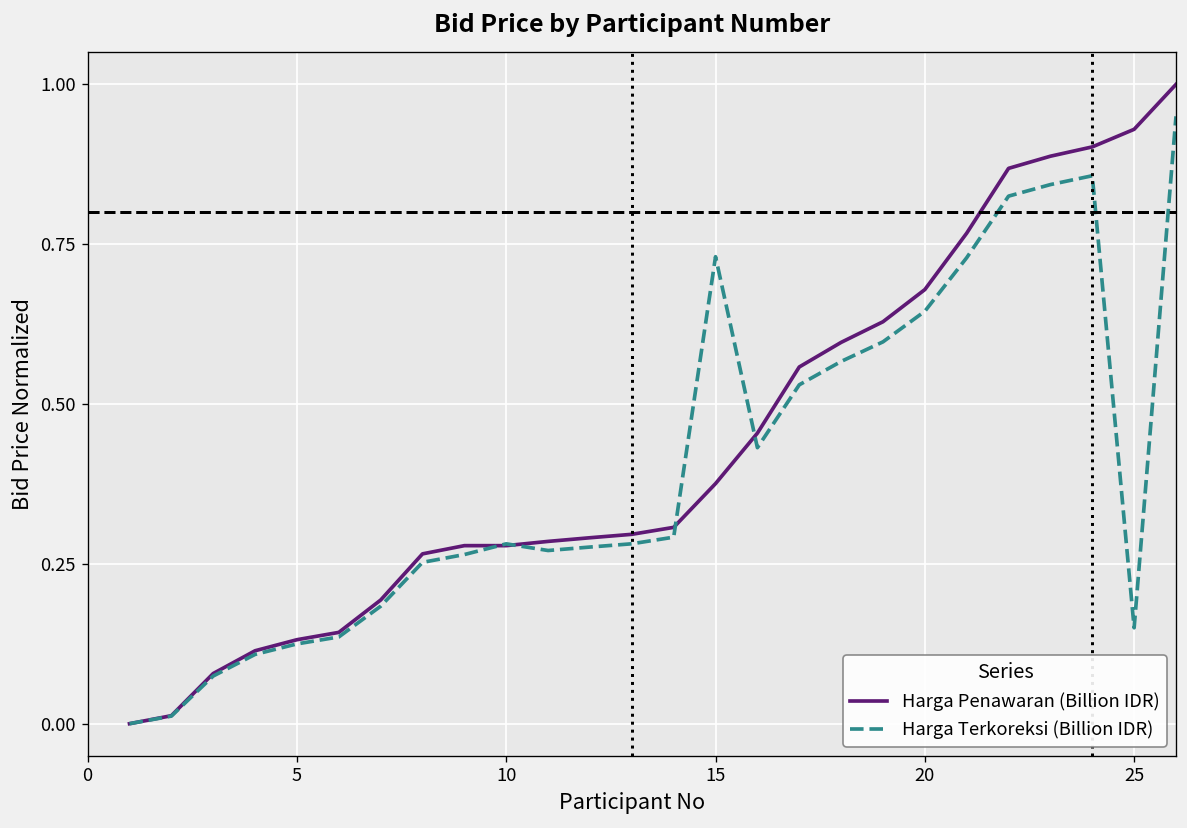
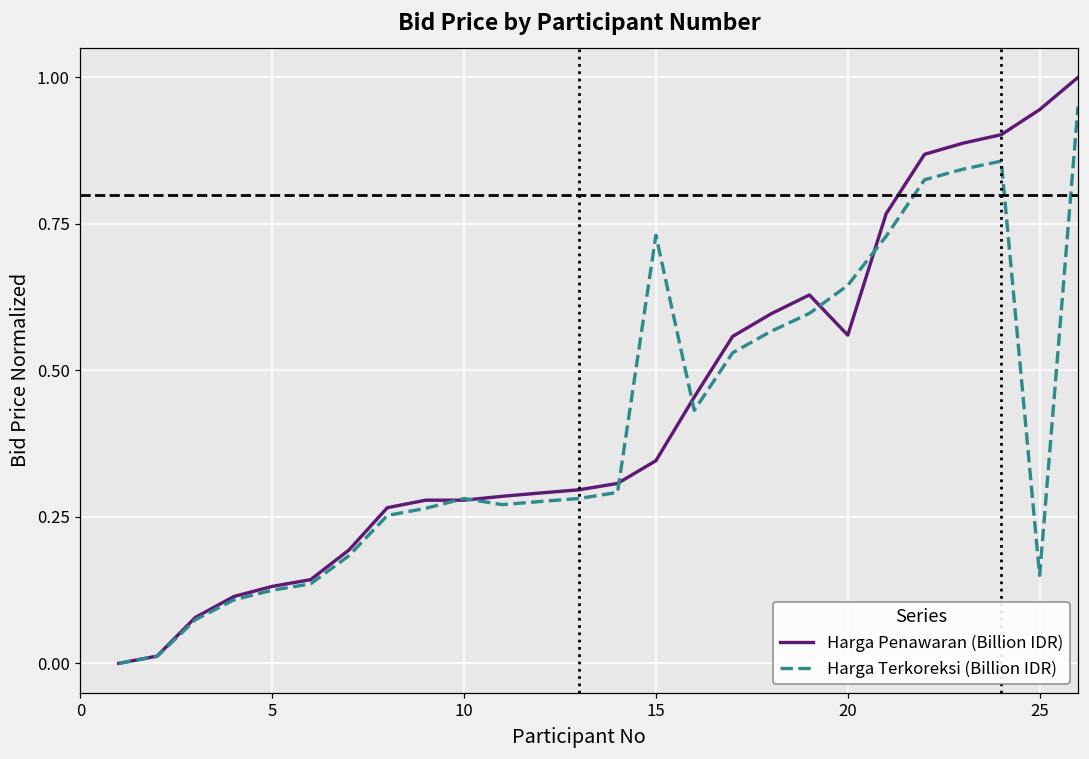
Harga Penawaran (Billion IDR), 15: 0.38 -> 0.35
Harga Penawaran (Billion IDR), 20: 0.68 -> 0.56
Harga Penawaran (Billion IDR), 25: 0.93 -> 0.94
